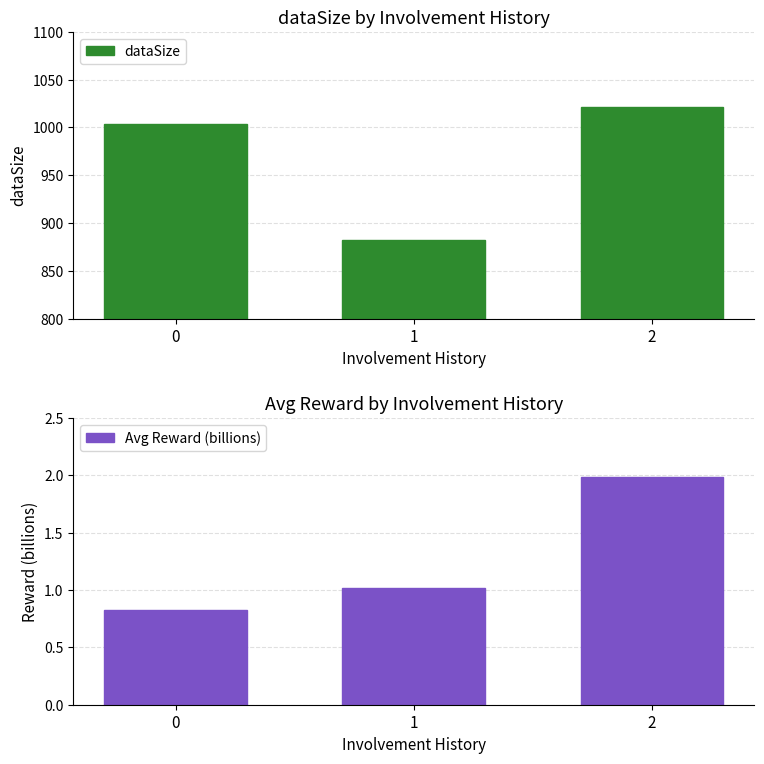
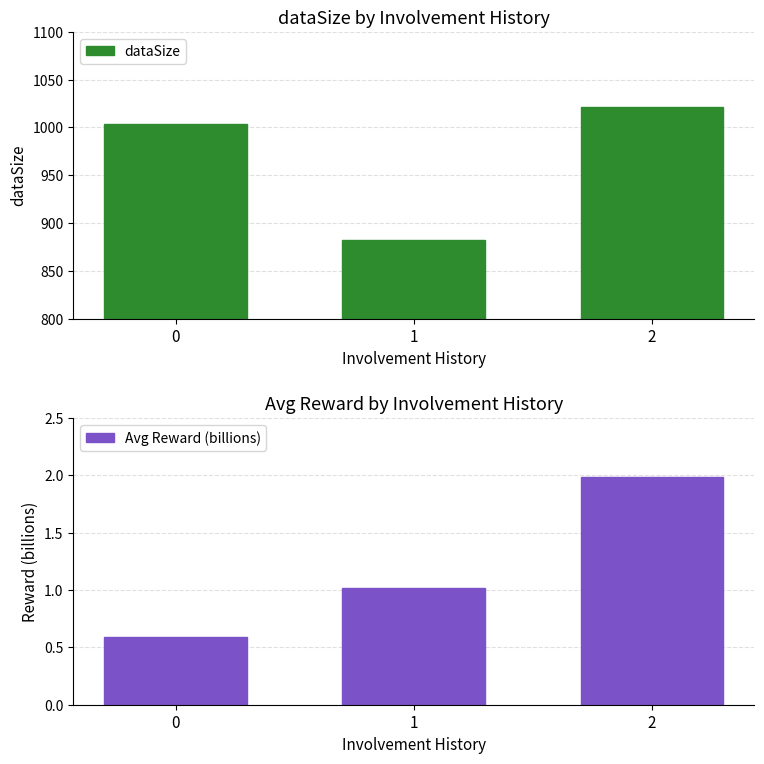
Avg Reward by Involvement History, 0: 0.83 -> 0.59
